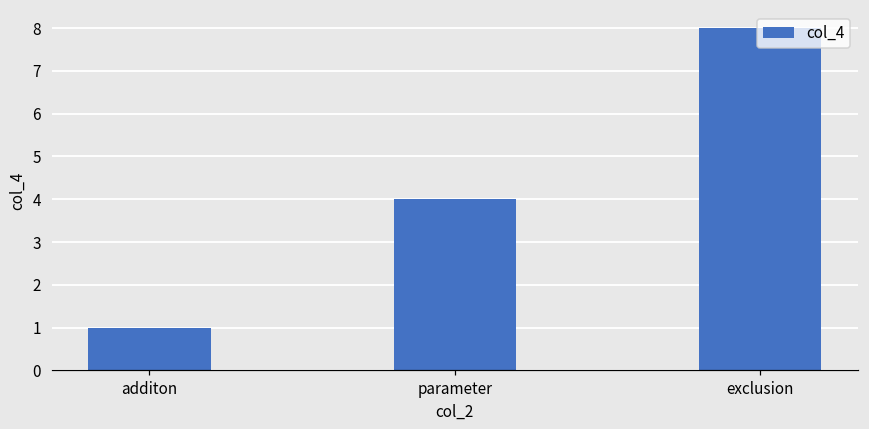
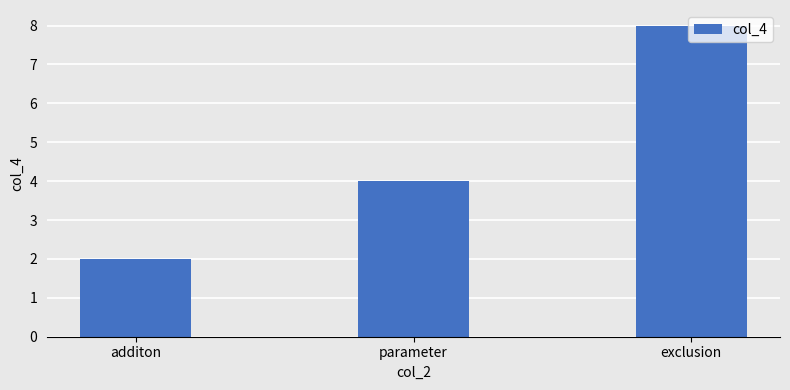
additon: 1 -> 2
